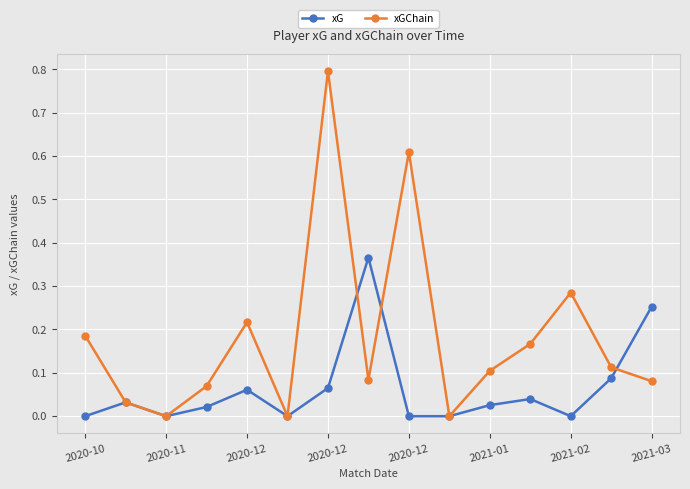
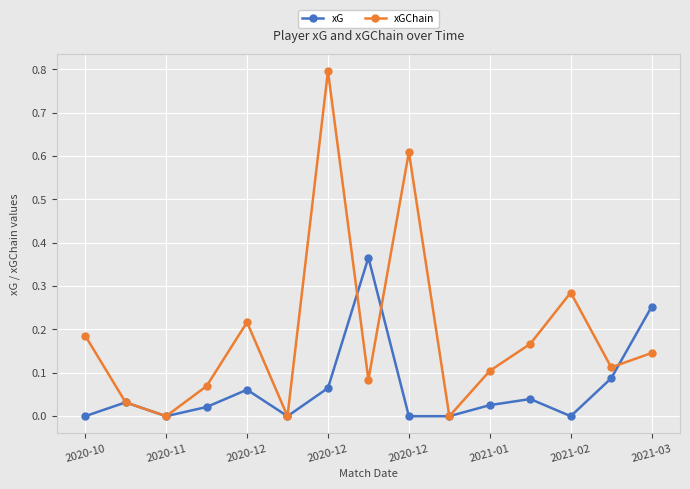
xGChain, 2021-03: 0.08 -> 0.15
